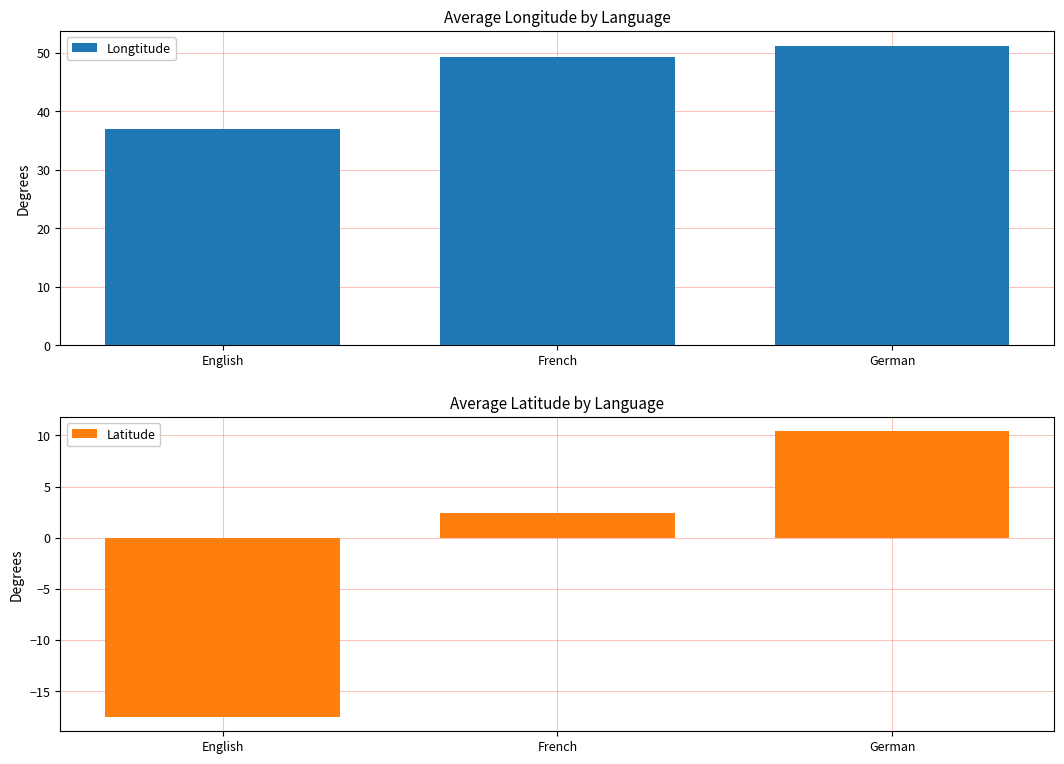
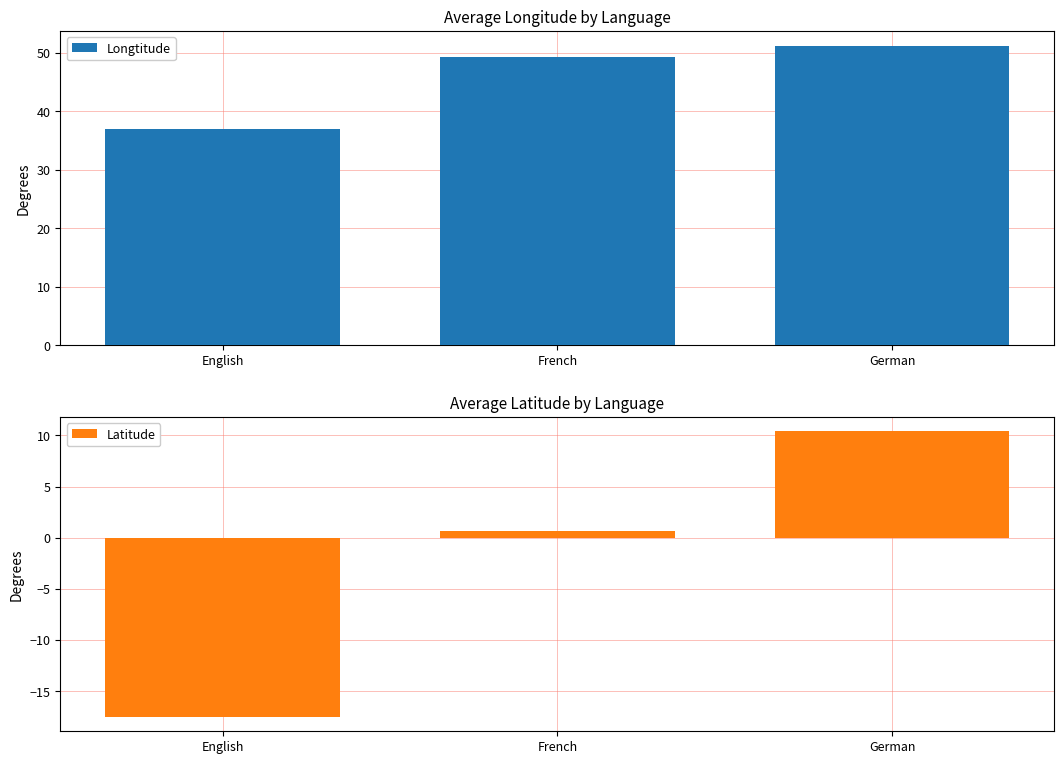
Average Latitude by Language, French: 2.4 -> 0.7
